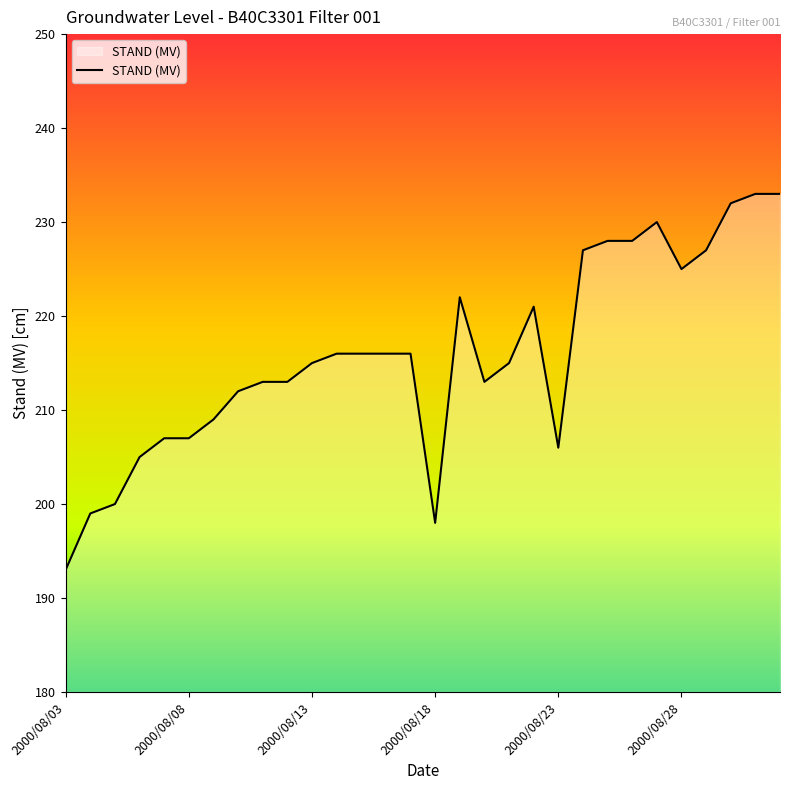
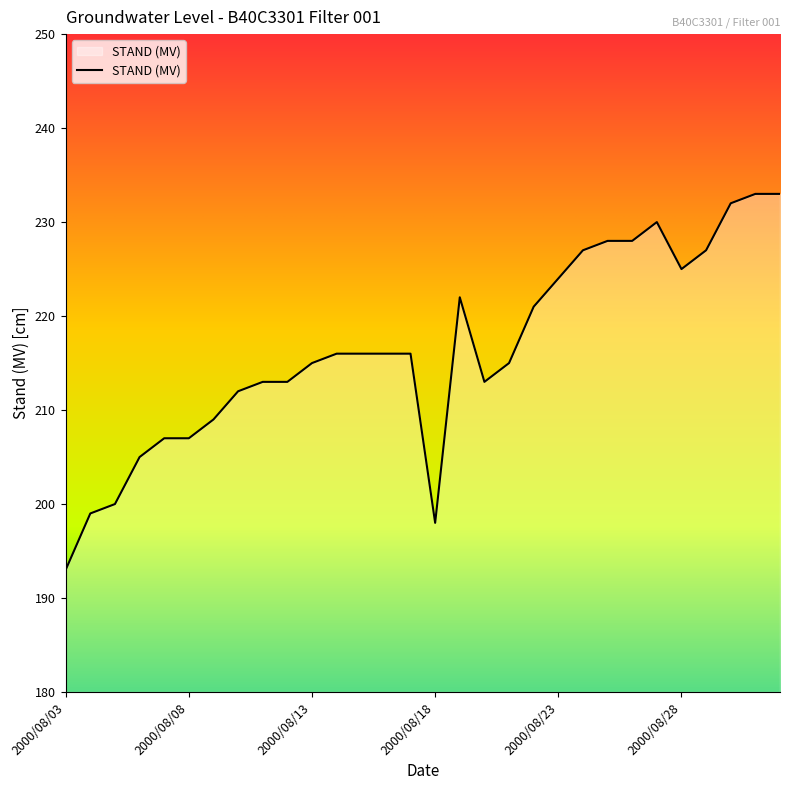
2000/08/23: 206 -> 224
